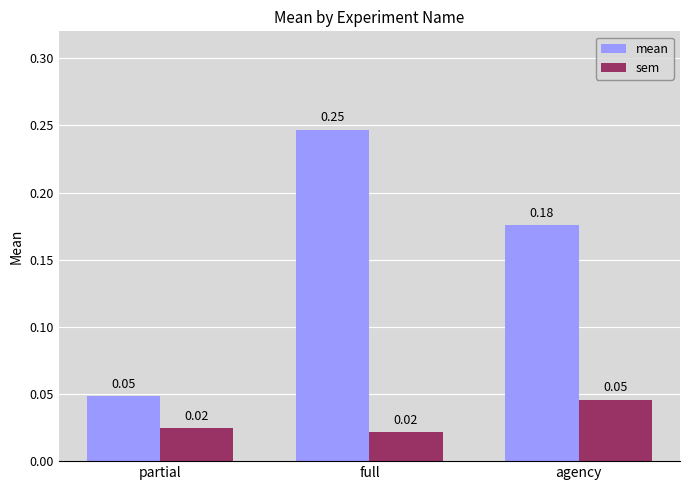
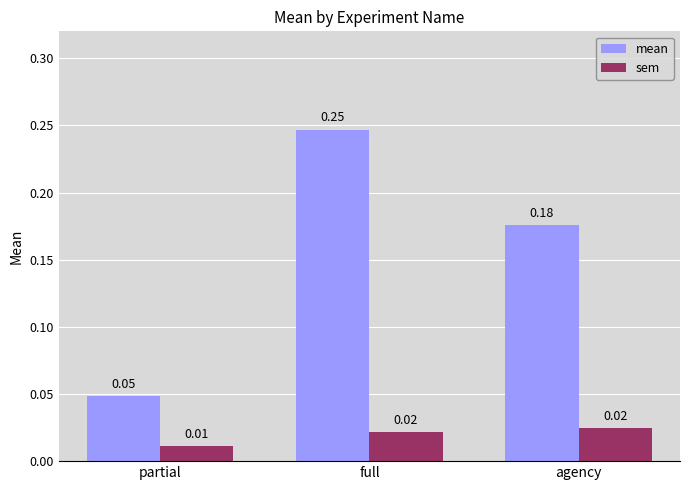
sem, partial: 0.02 -> 0.01
sem, agency: 0.05 -> 0.02
